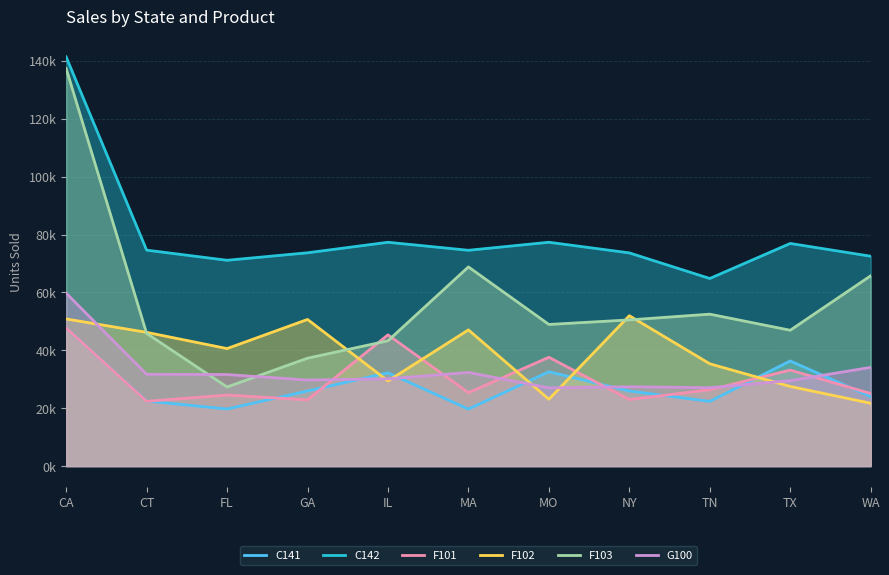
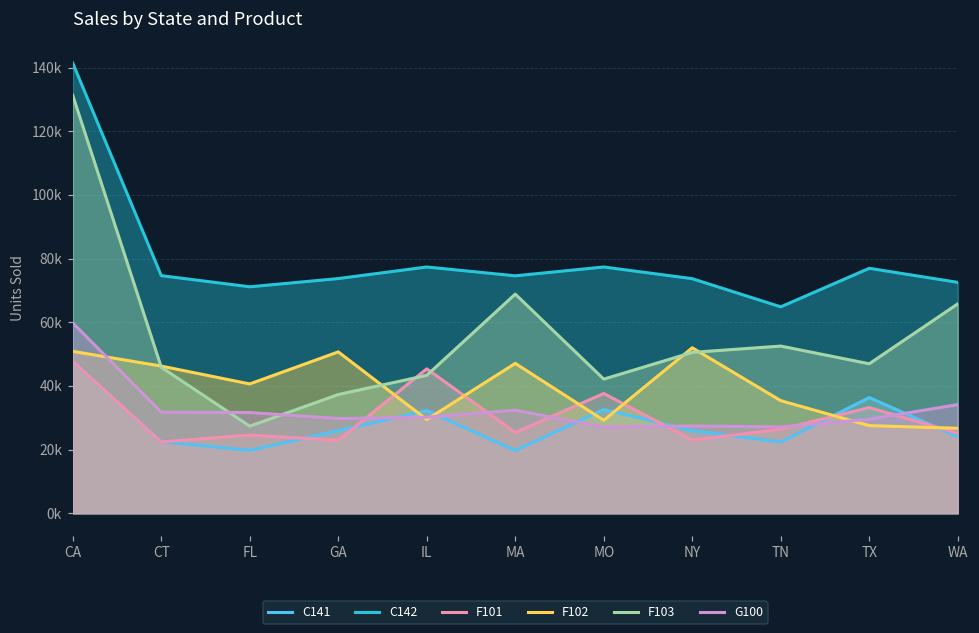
F103, CA: 137000 -> 131000
F102, MO: 23000 -> 29000
F103, MO: 49000 -> 42000
F102, WA: 22000 -> 27000
